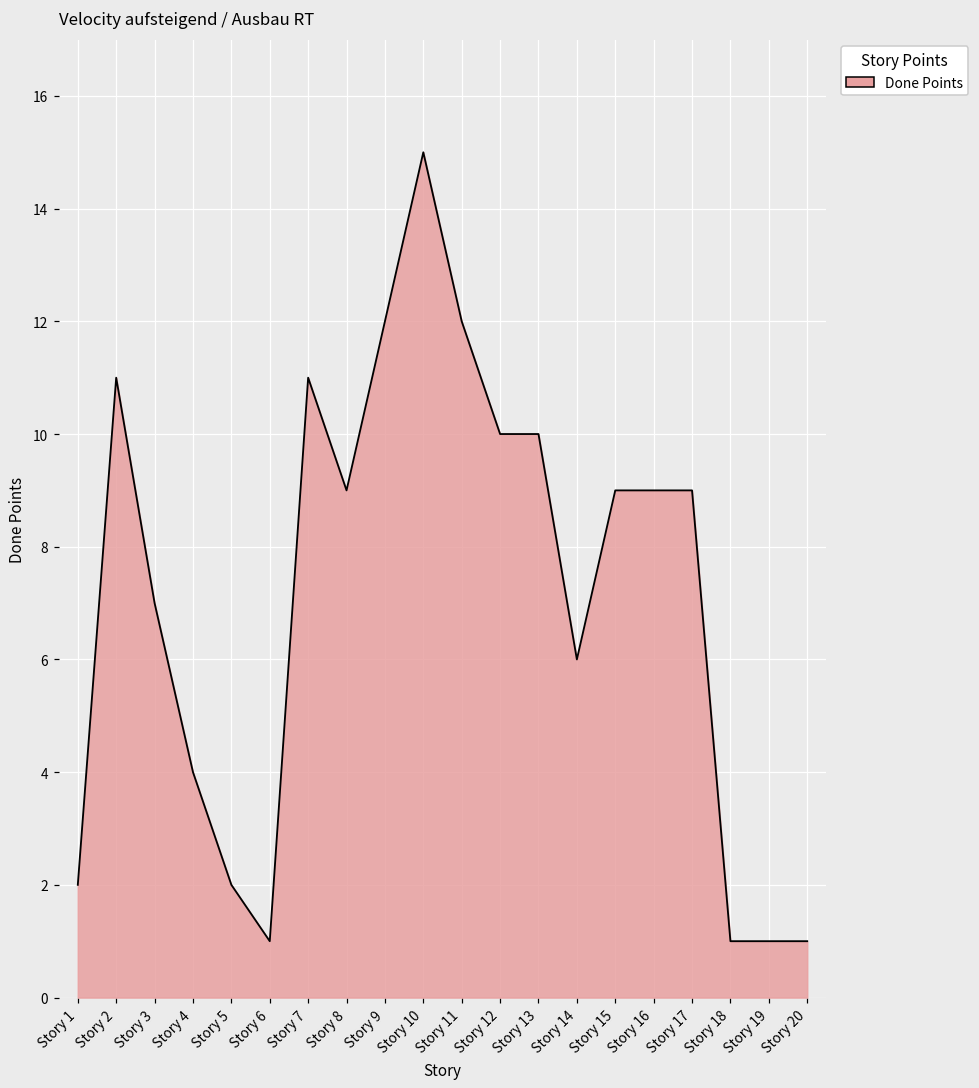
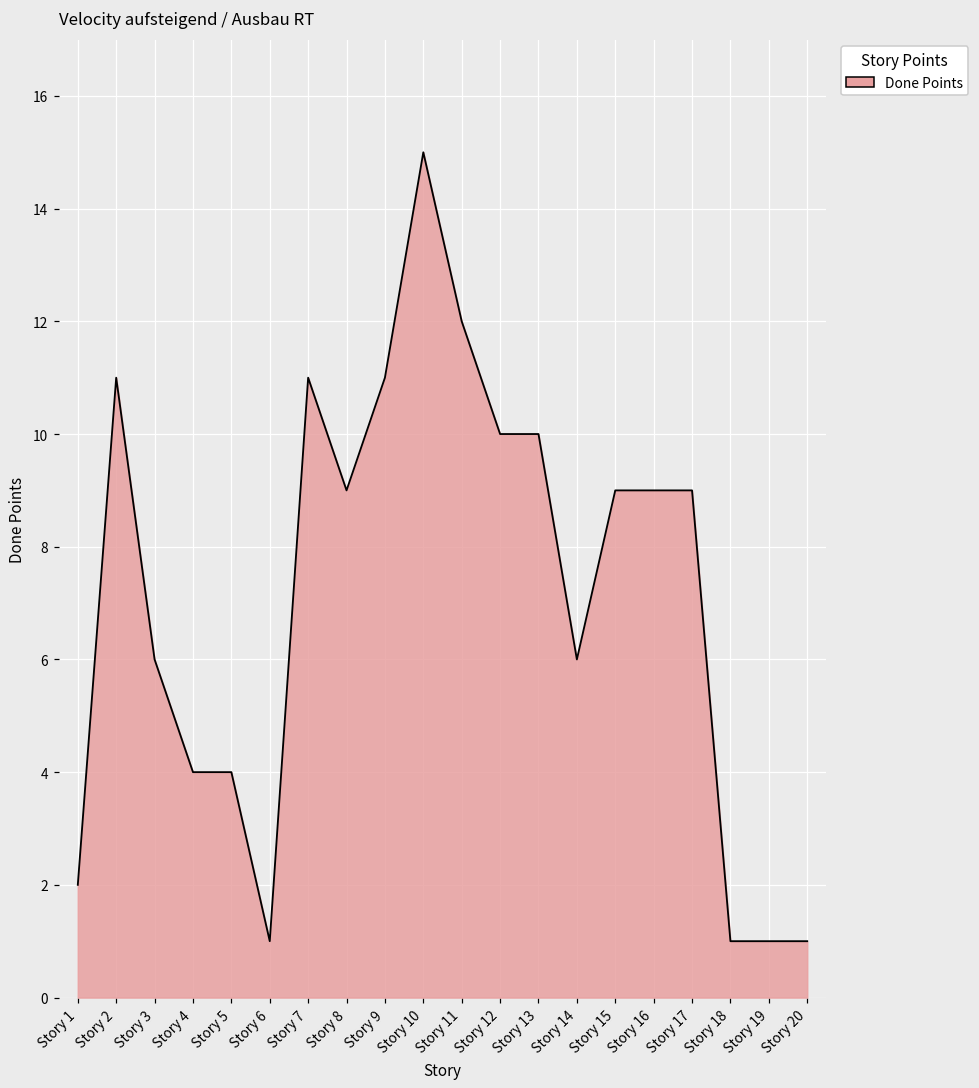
Story 3: 7 -> 6
Story 5: 2 -> 4
Story 9: 12 -> 11
